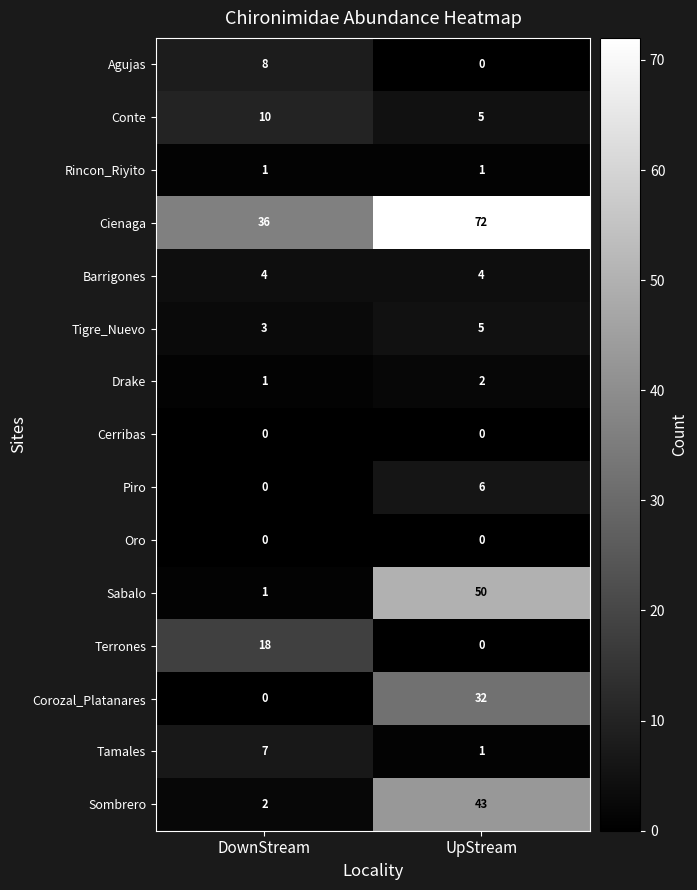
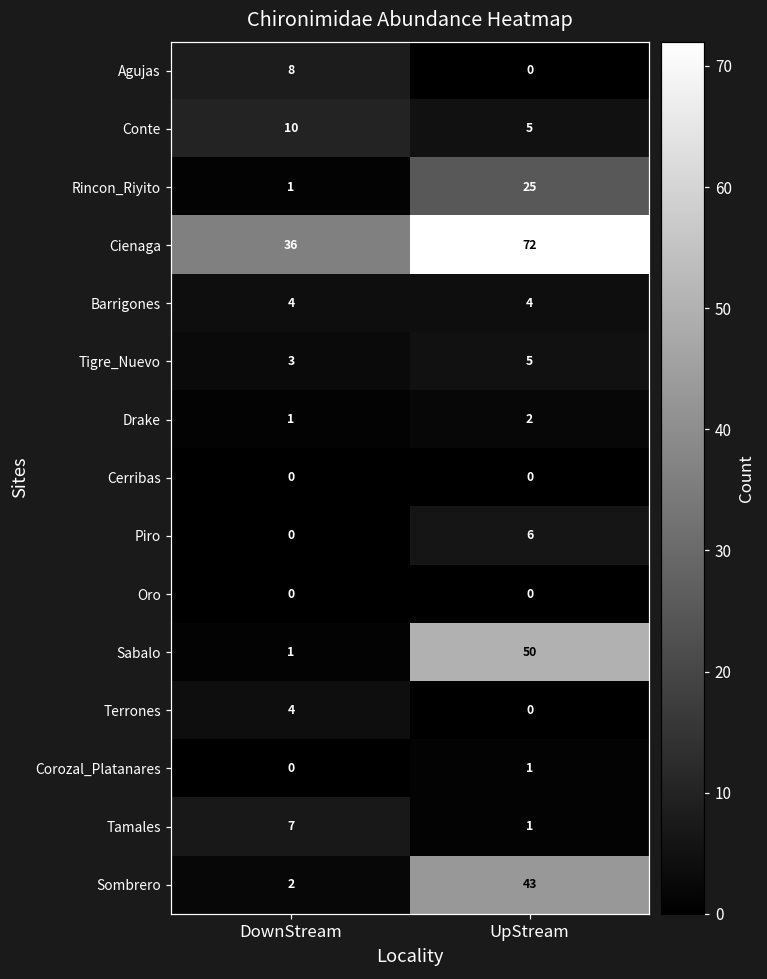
Rincon_Riyito, UpStream: 1 -> 25
Terrones, DownStream: 18 -> 4
Corozal_Platanares, UpStream: 32 -> 1
